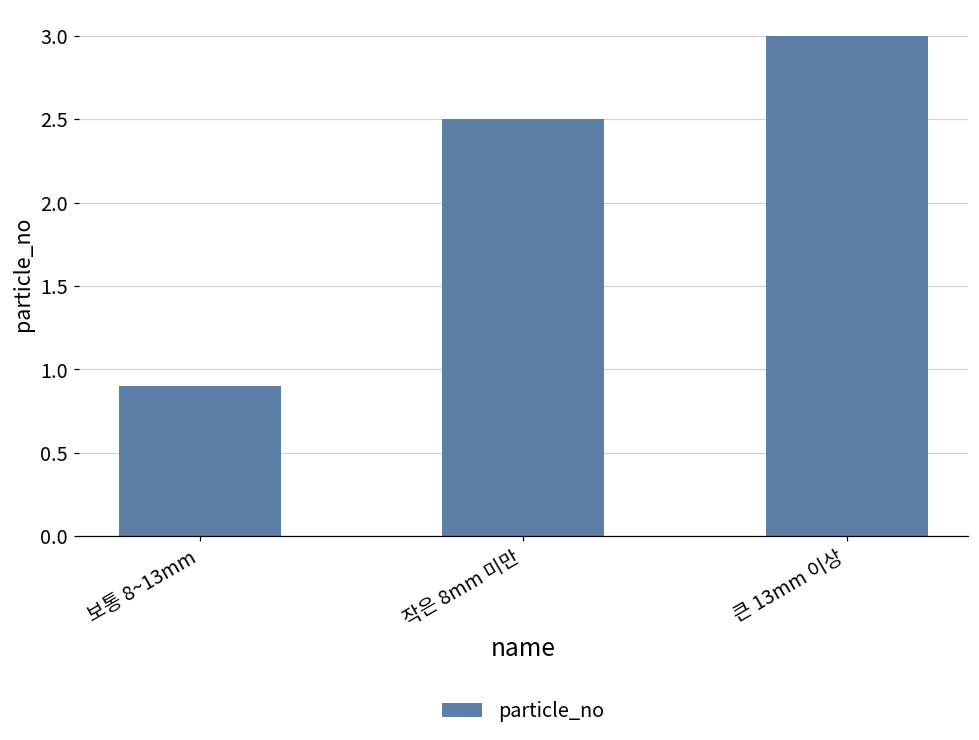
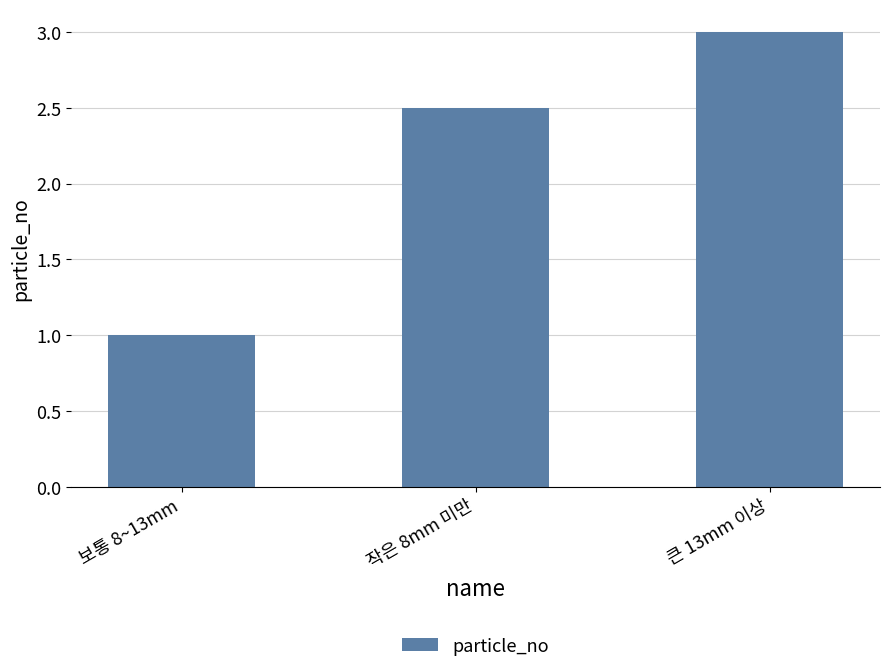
보통 8~13mm: 0.9 -> 1.0
